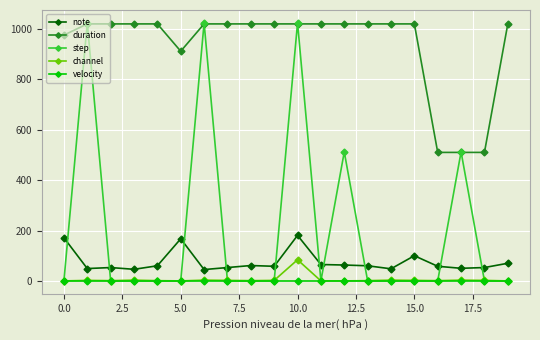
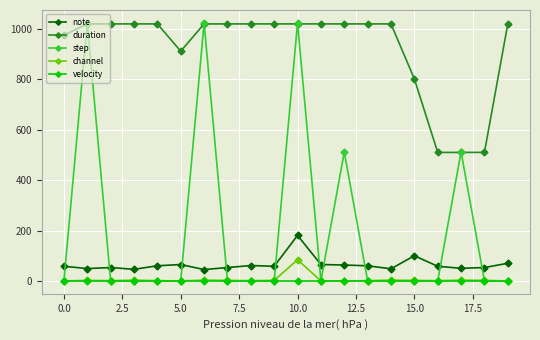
note, 0.0: 170 -> 60
note, 5.0: 170 -> 70
duration, 15.0: 1020 -> 800
